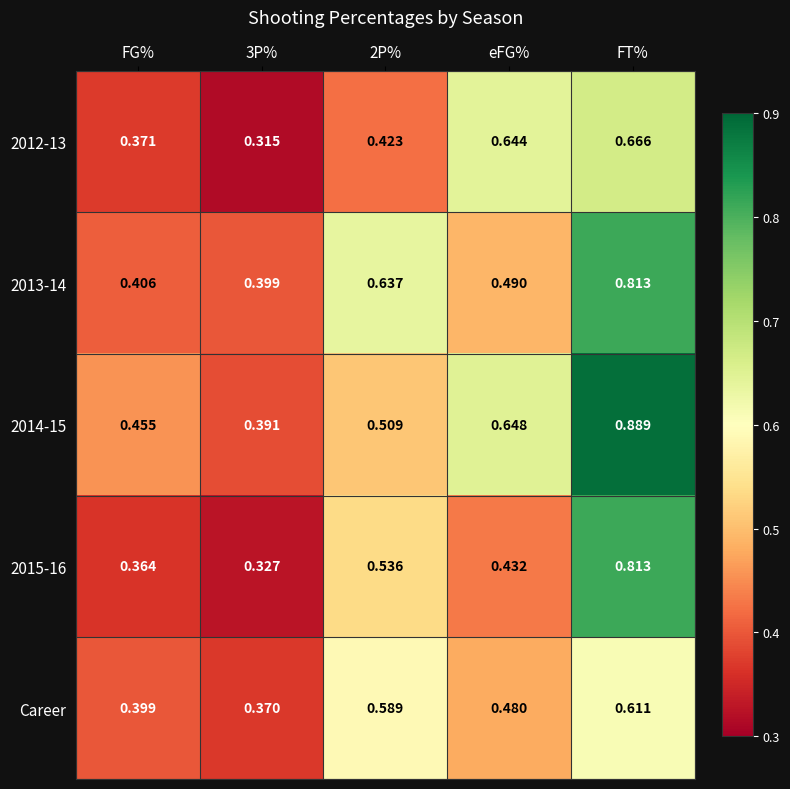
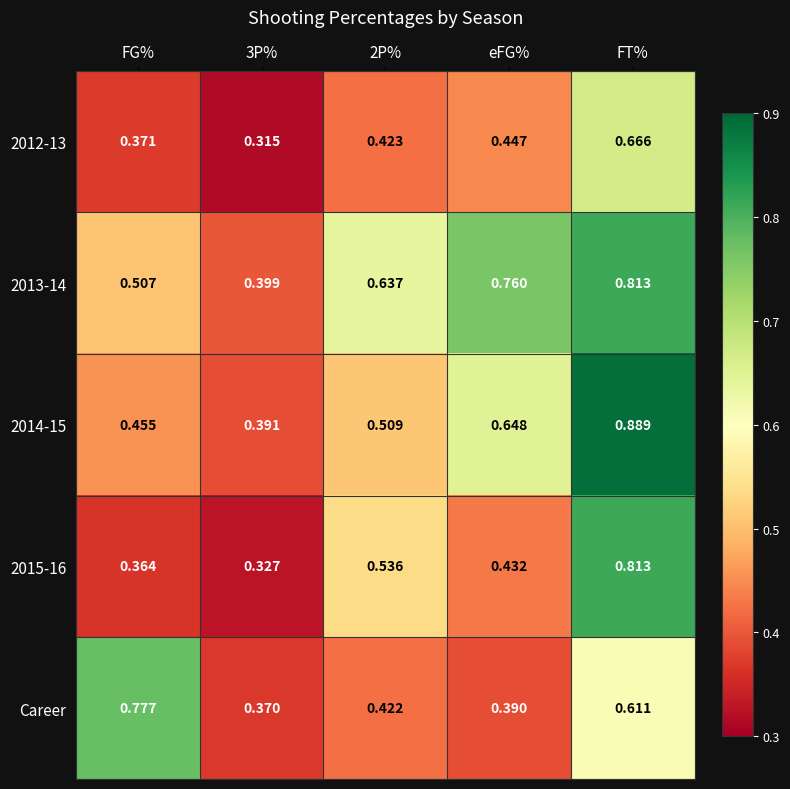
2012-13, eFG%: 0.644 -> 0.447
2013-14, FG%: 0.406 -> 0.507
2013-14, eFG%: 0.490 -> 0.760
Career, FG%: 0.399 -> 0.777
Career, 2P%: 0.589 -> 0.422
Career, eFG%: 0.480 -> 0.390
